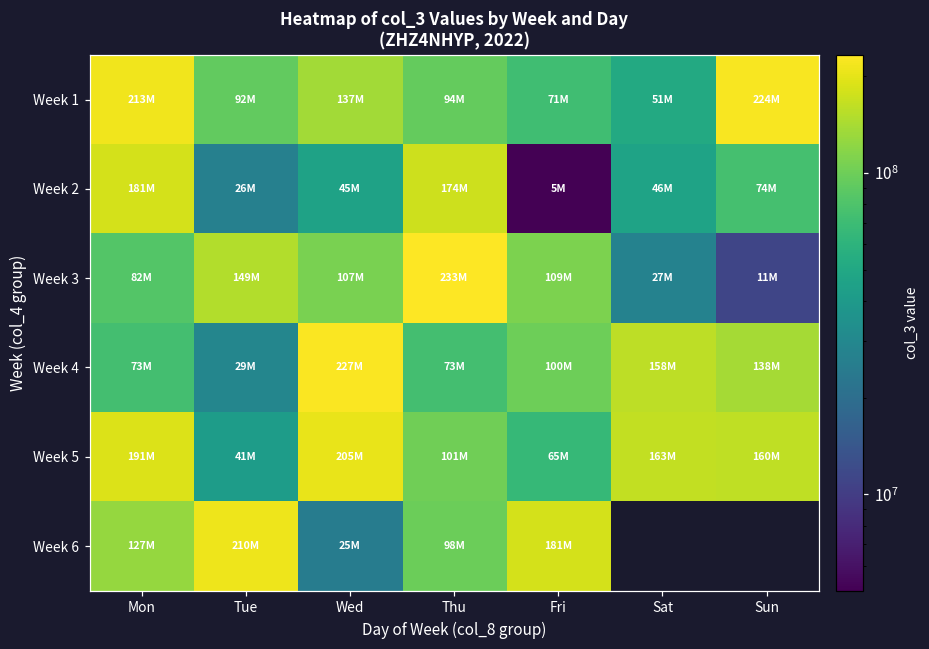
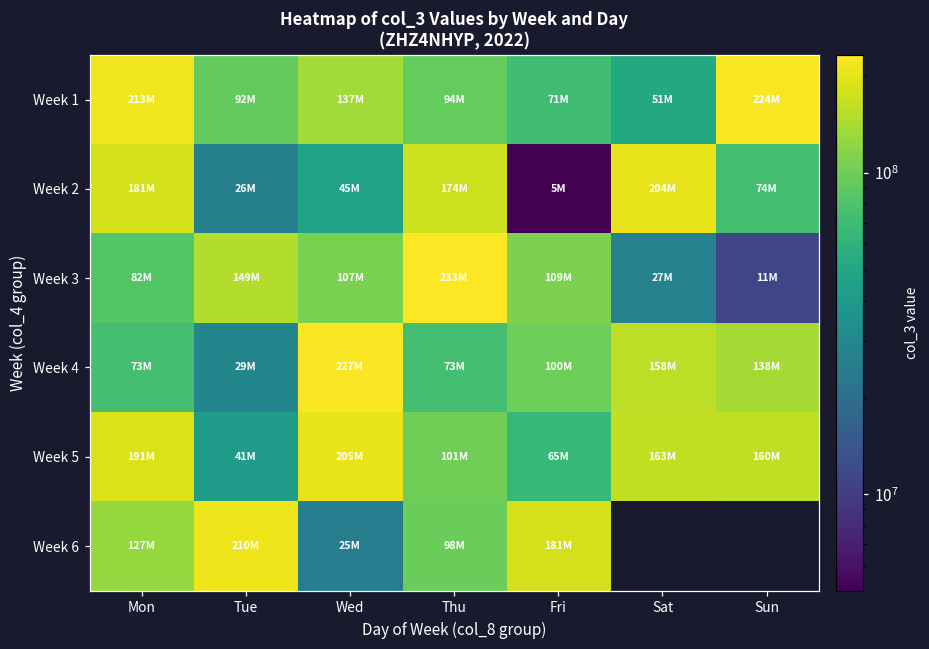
Week 2, Sat: 46M -> 204M
